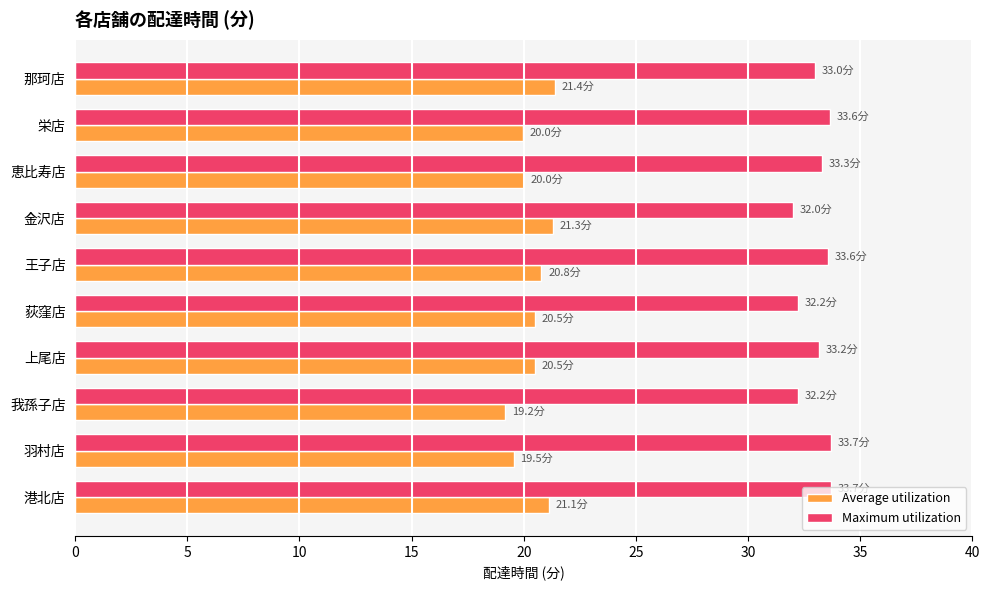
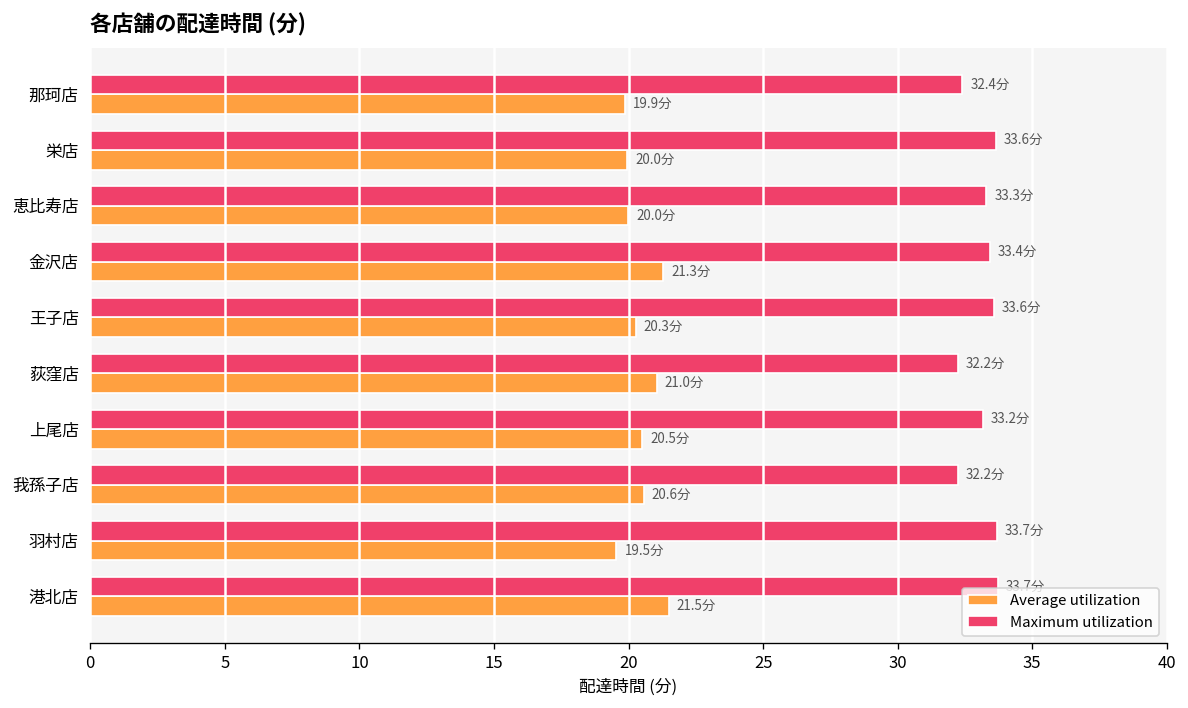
Maximum utilization, 那珂店: 33.0分 -> 32.4分
Average utilization, 那珂店: 21.4分 -> 19.9分
Maximum utilization, 金沢店: 32.0分 -> 33.4分
Average utilization, 王子店: 20.8分 -> 20.3分
Average utilization, 荻窪店: 20.5分 -> 21.0分
Average utilization, 我孫子店: 19.2分 -> 20.6分
Average utilization, 港北店: 21.1分 -> 21.5分
